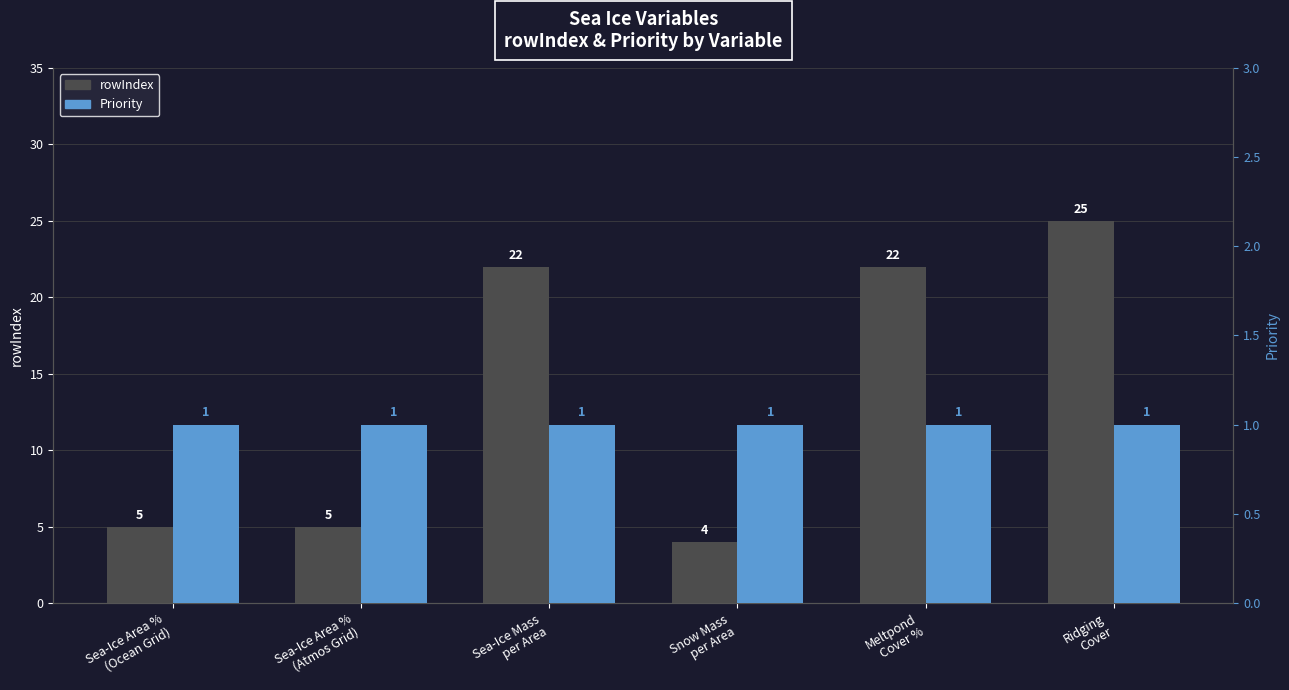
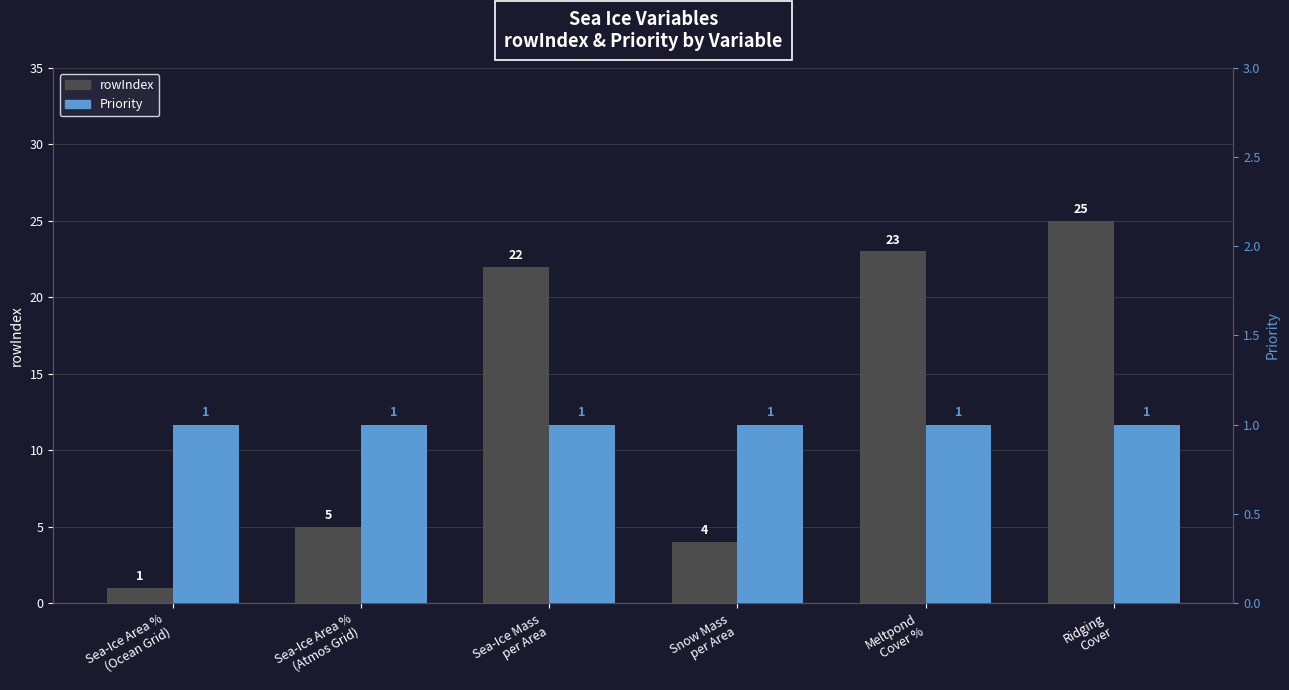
rowIndex, Sea-Ice Area % (Ocean Grid): 5 -> 1
rowIndex, Meltpond Cover %: 22 -> 23
